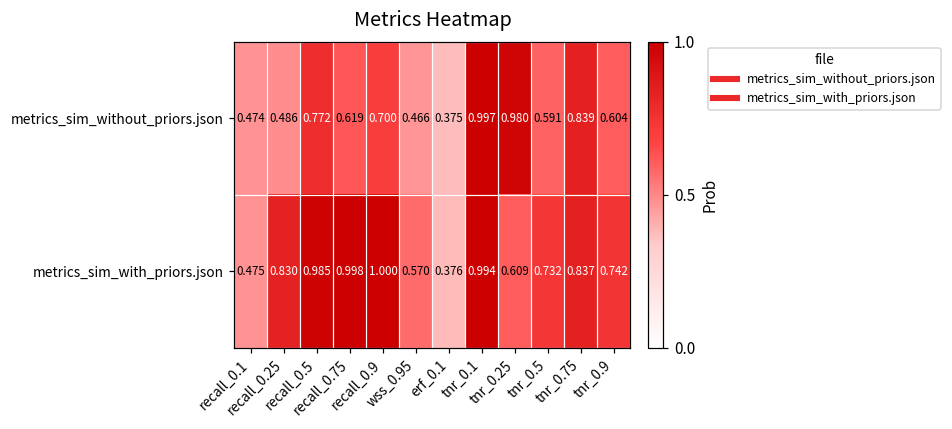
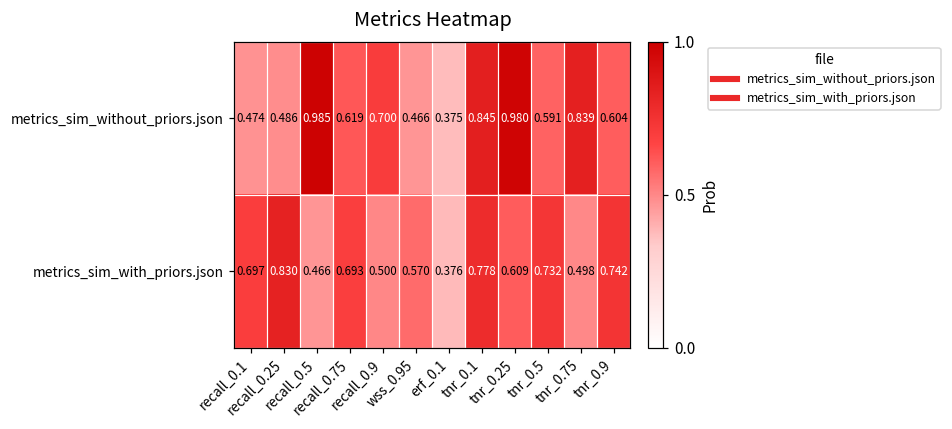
metrics_sim_without_priors.json, recall_0.5: 0.772 -> 0.985
metrics_sim_without_priors.json, tnr_0.1: 0.997 -> 0.845
metrics_sim_with_priors.json, recall_0.1: 0.475 -> 0.697
metrics_sim_with_priors.json, recall_0.5: 0.985 -> 0.466
metrics_sim_with_priors.json, recall_0.75: 0.998 -> 0.693
metrics_sim_with_priors.json, recall_0.9: 1.000 -> 0.500
metrics_sim_with_priors.json, tnr_0.1: 0.994 -> 0.778
metrics_sim_with_priors.json, tnr_0.75: 0.837 -> 0.498
